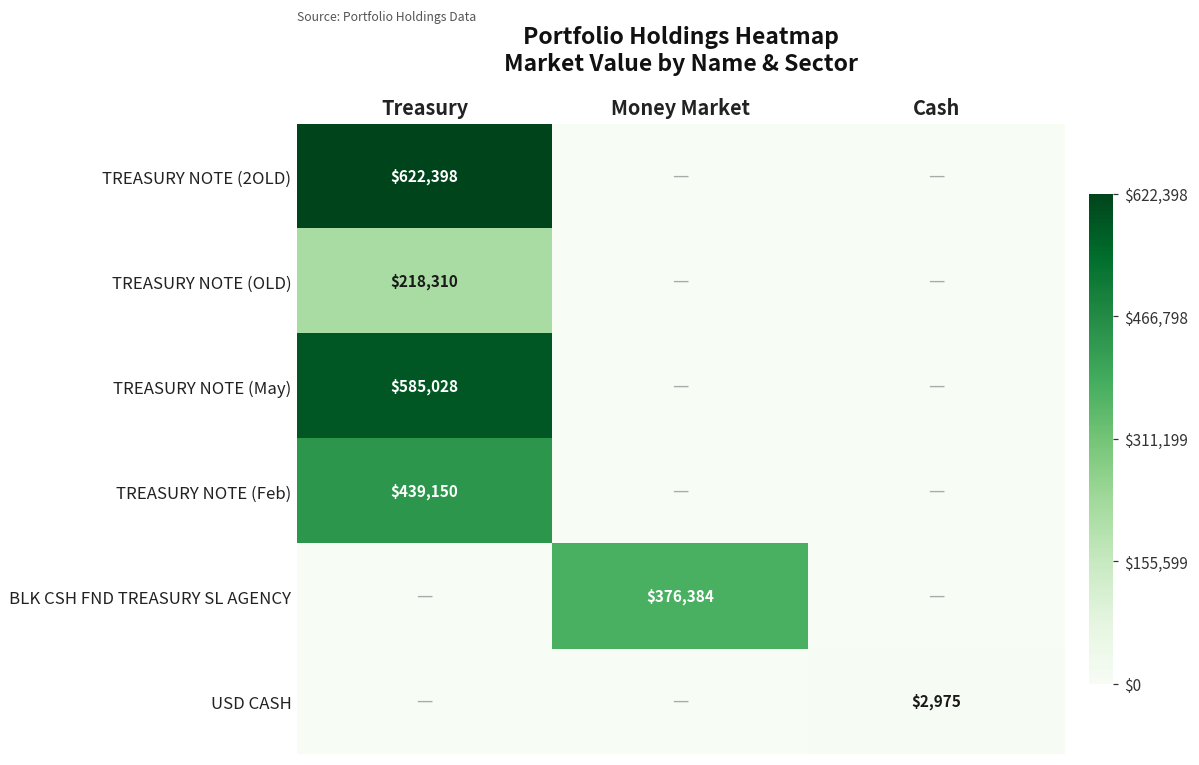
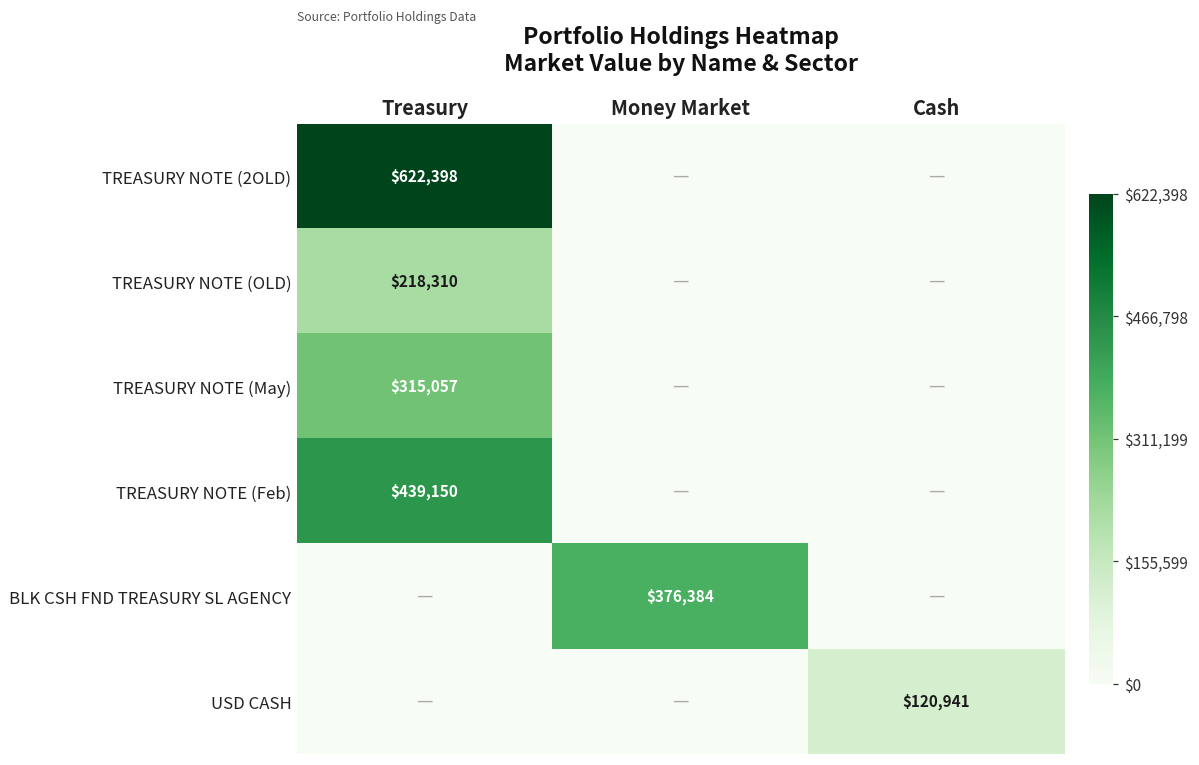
TREASURY NOTE (May), Treasury: $585,028 -> $315,057
USD CASH, Cash: $2,975 -> $120,941
